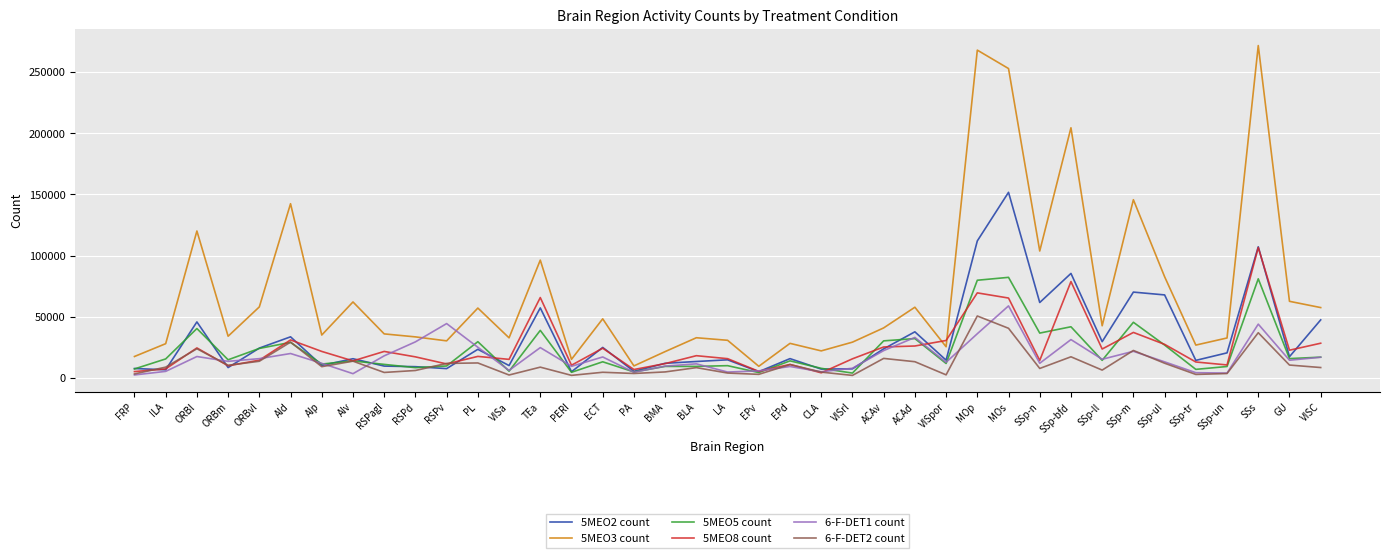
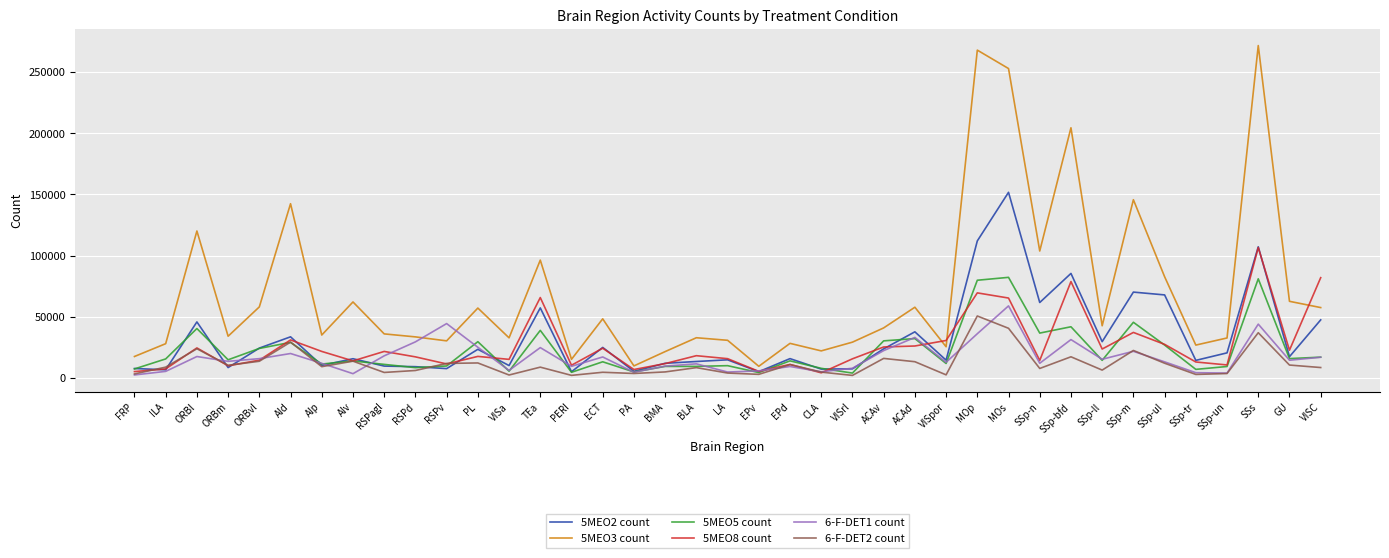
5MEO8 count, VISC: 28000 -> 82000
